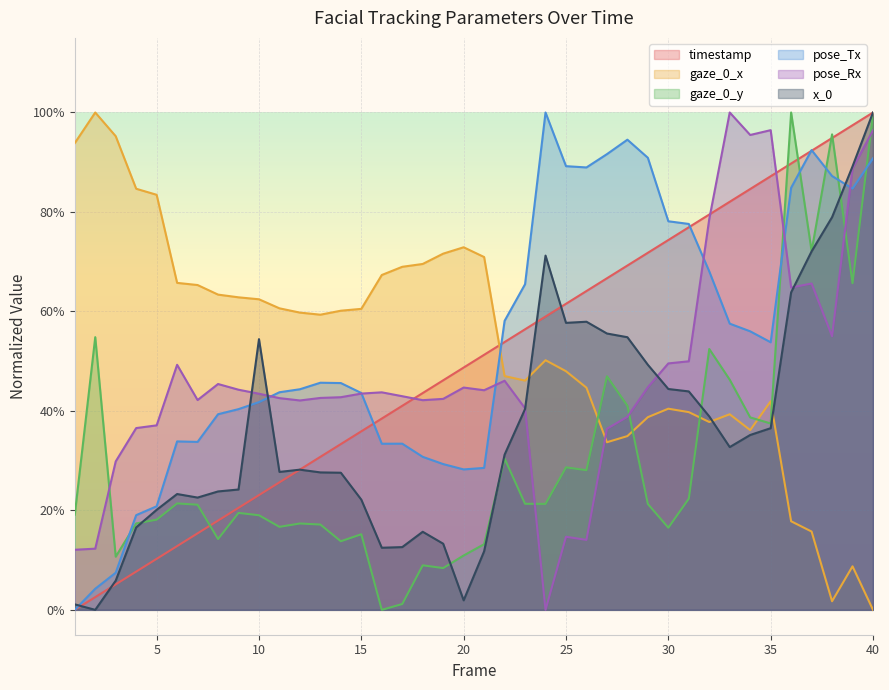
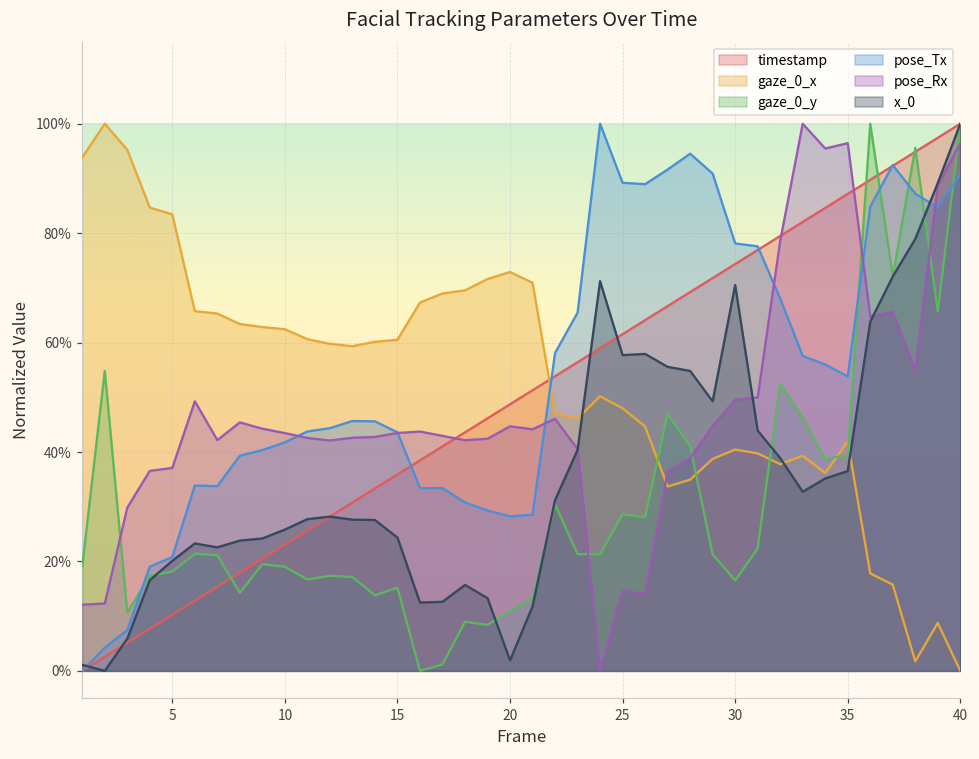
x_0, 10: 54% -> 26%
x_0, 15: 22% -> 24%
x_0, 30: 44% -> 71%
gaze_0_y, 35: 37% -> 39%
